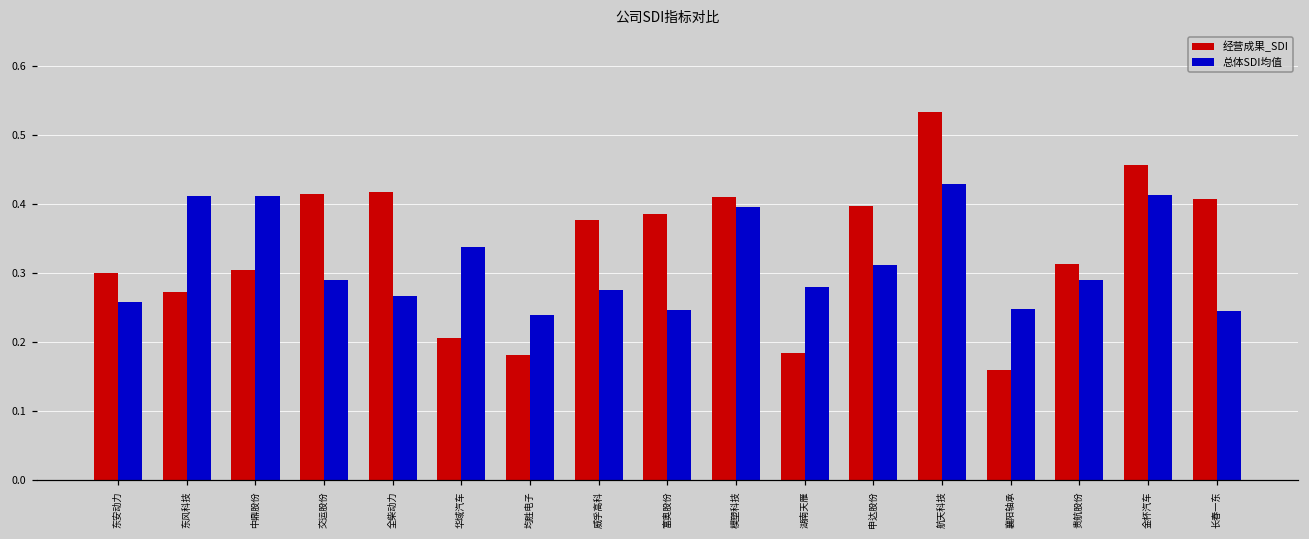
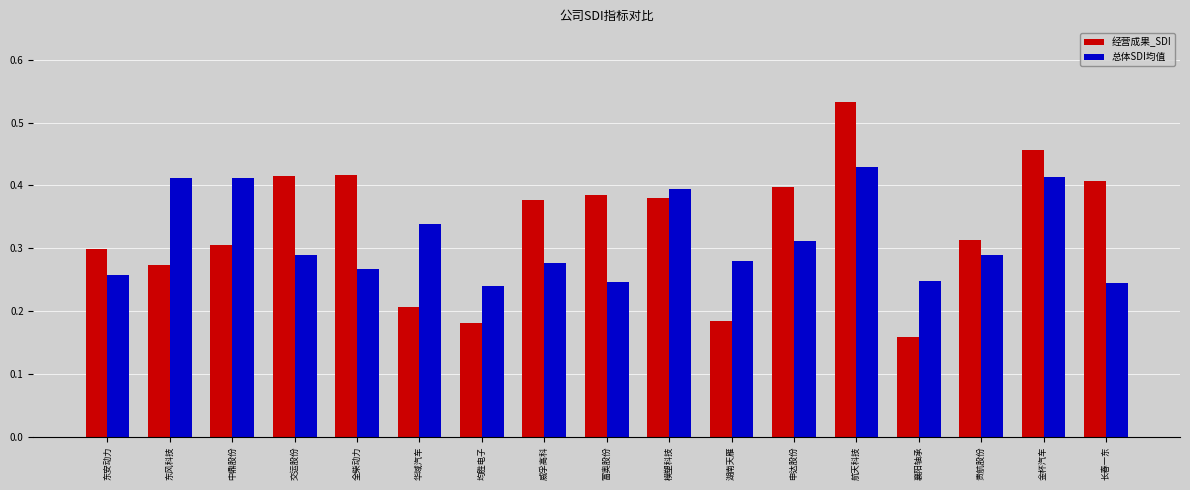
经营成果_SDI, 模塑科技: 0.41 -> 0.38
